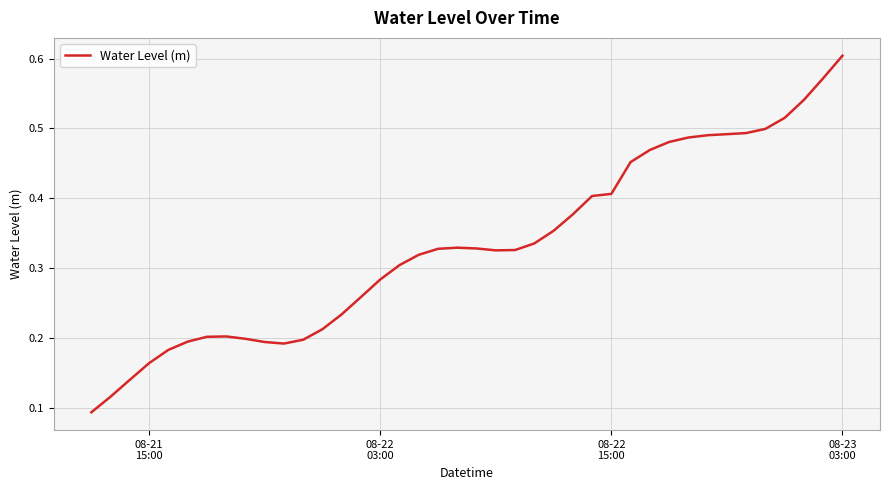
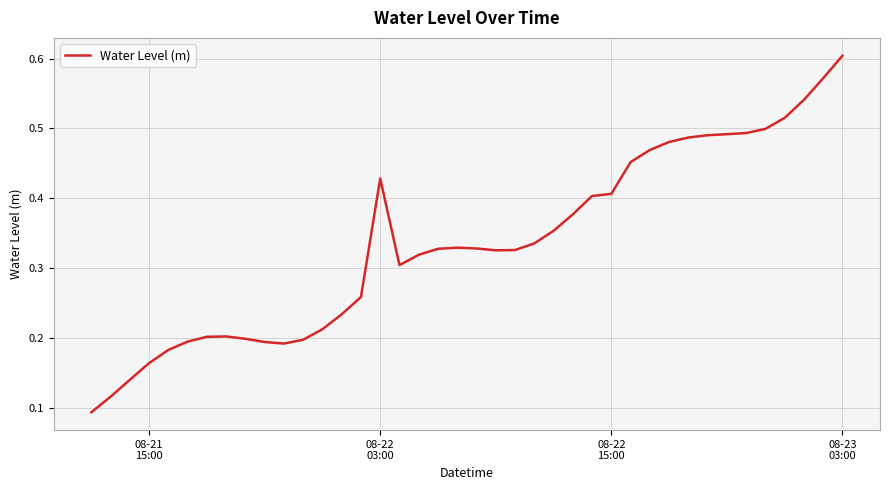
08-22 03:00: 0.28 -> 0.43
